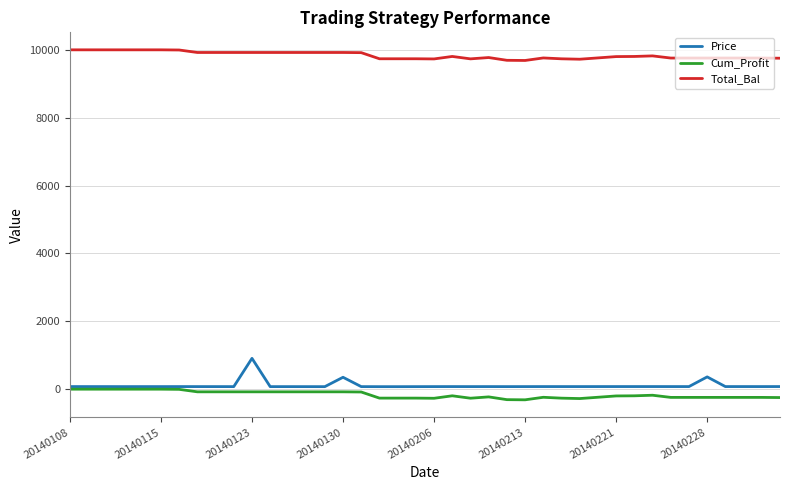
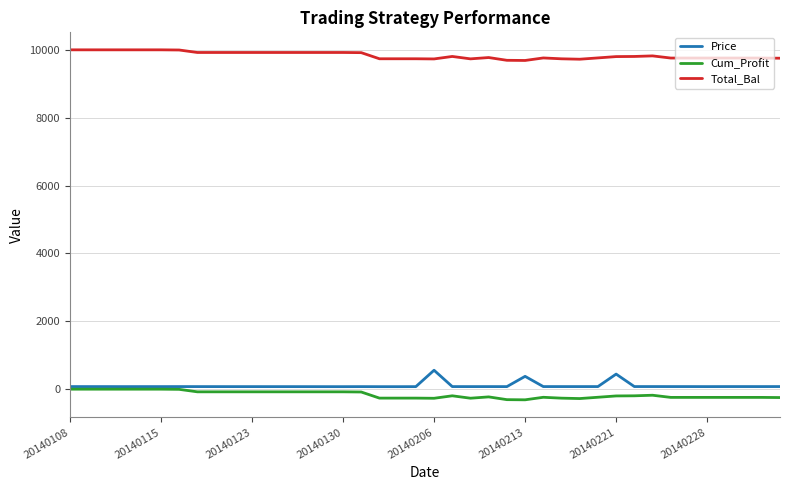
Price, 20140123: 900 -> 100
Price, 20140130: 400 -> 100
Price, 20140206: 100 -> 600
Price, 20140213: 100 -> 400
Price, 20140221: 100 -> 400
Price, 20140228: 400 -> 100
